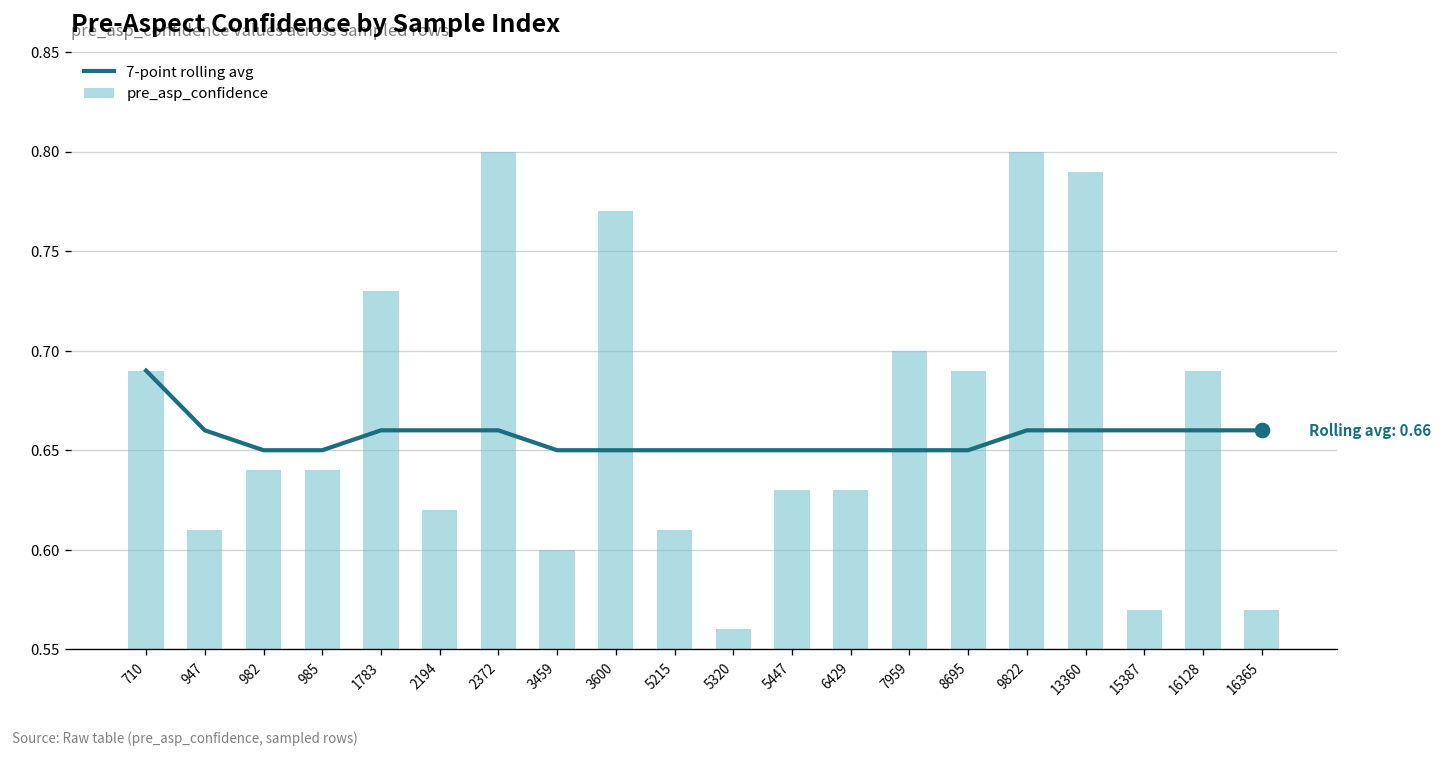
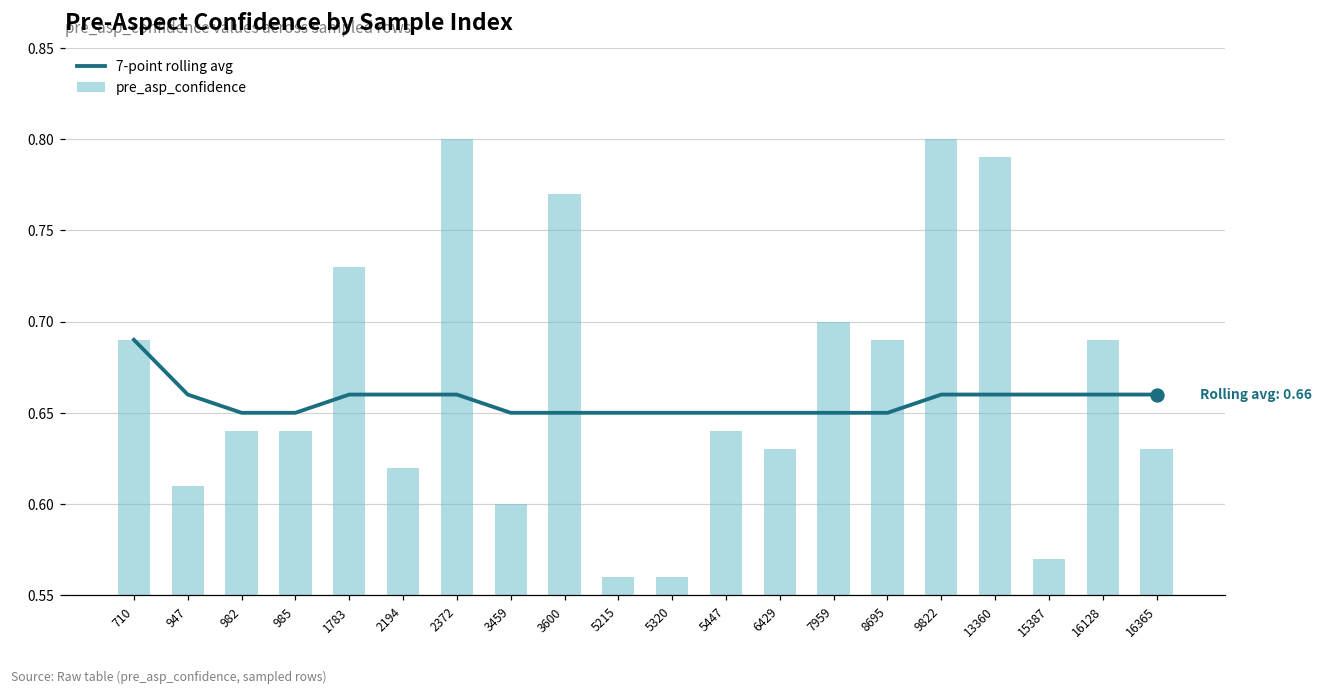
pre_asp_confidence, 5215: 0.61 -> 0.56
pre_asp_confidence, 5447: 0.63 -> 0.64
pre_asp_confidence, 16365: 0.57 -> 0.63
